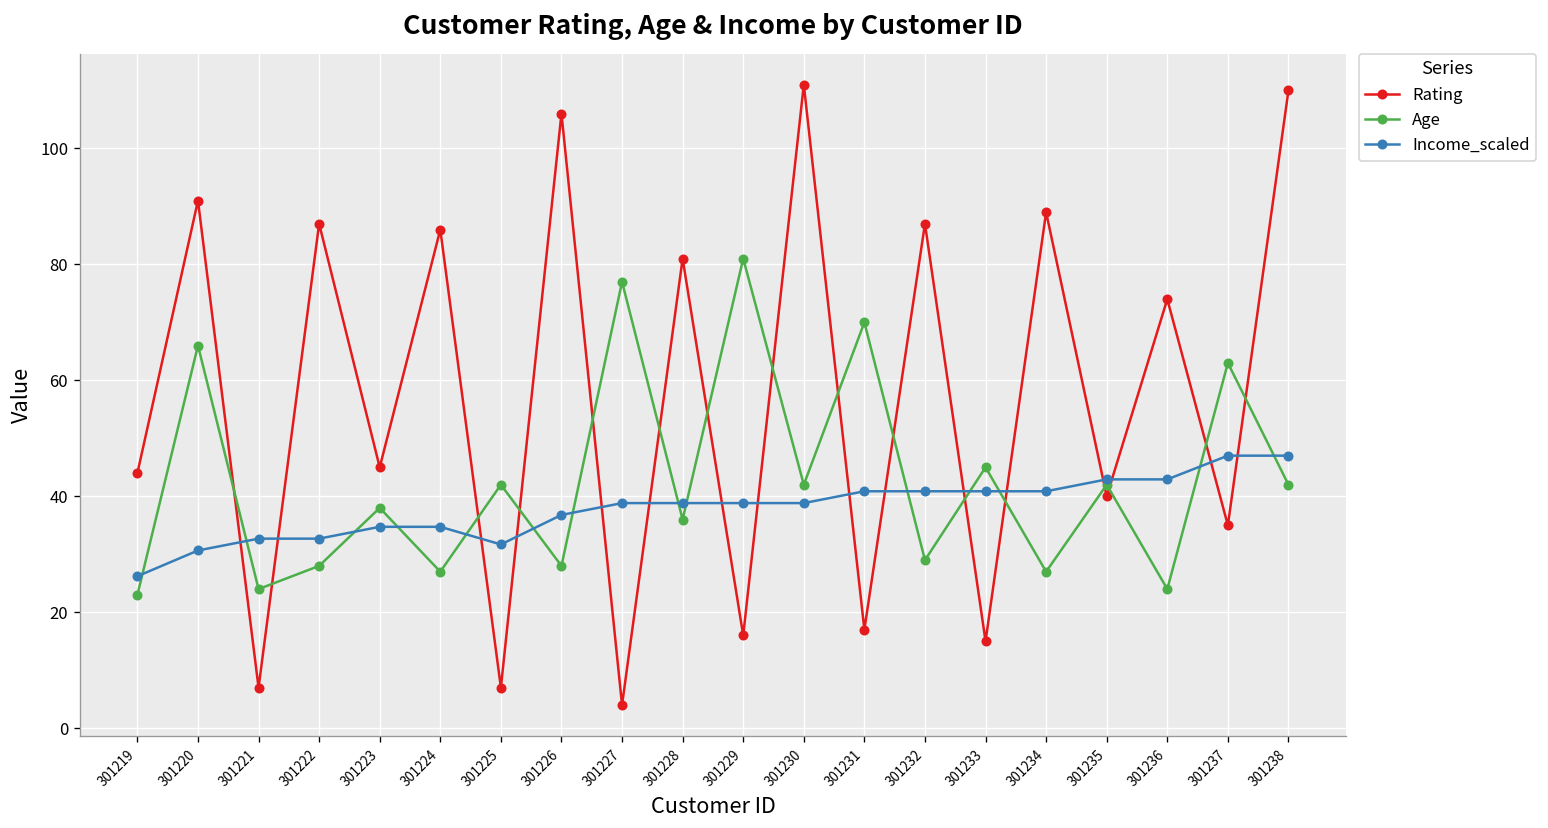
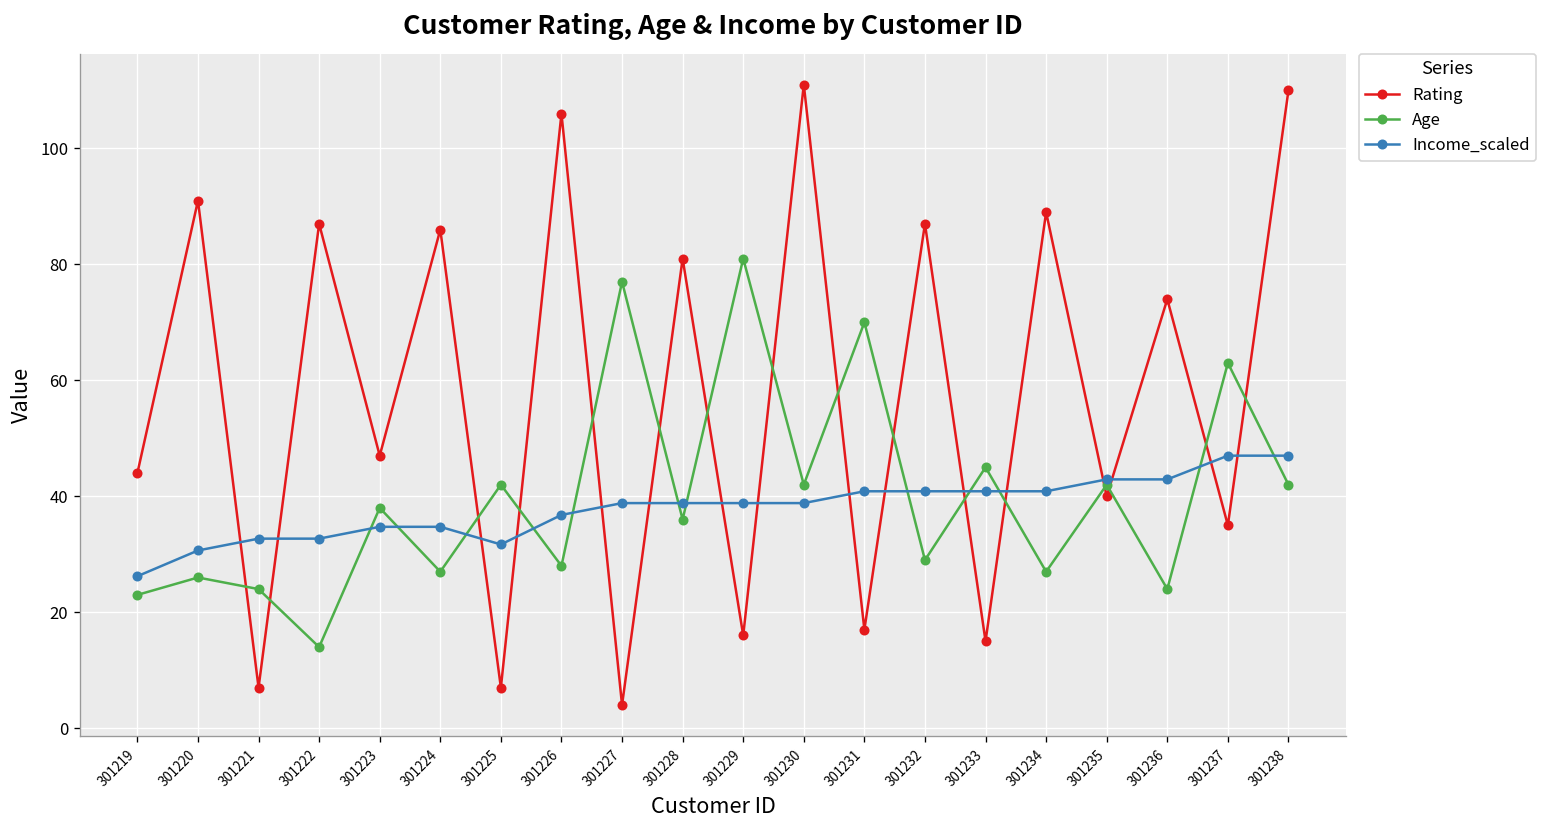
Age, 301220: 66 -> 26
Age, 301222: 28 -> 14
Rating, 301223: 45 -> 47
